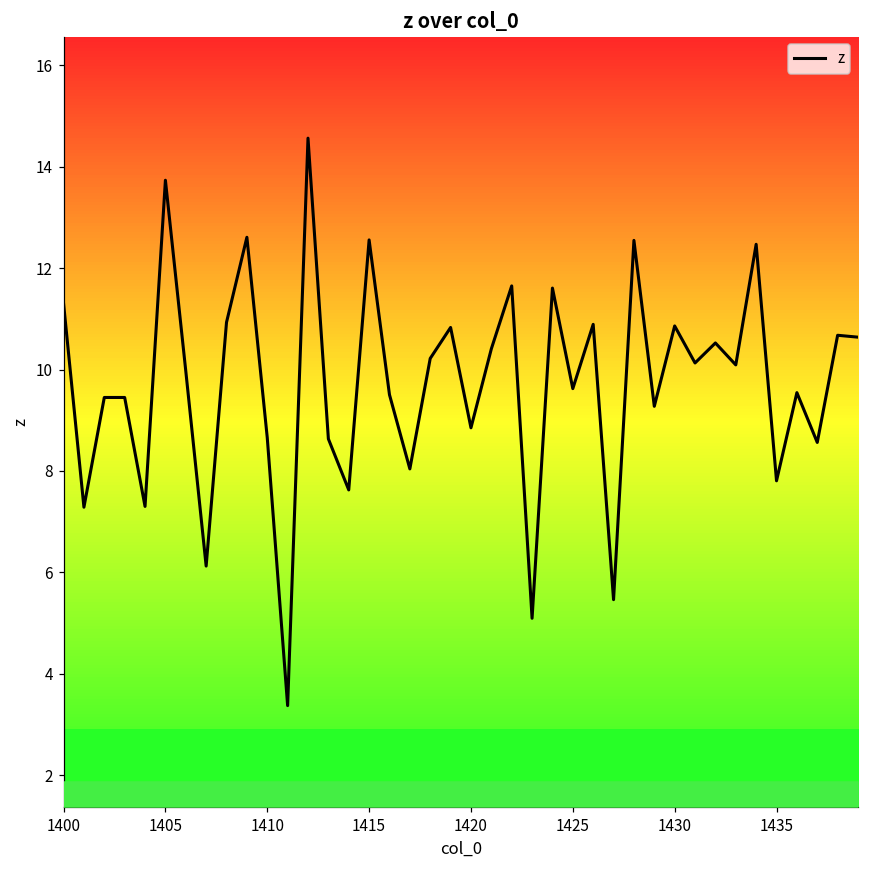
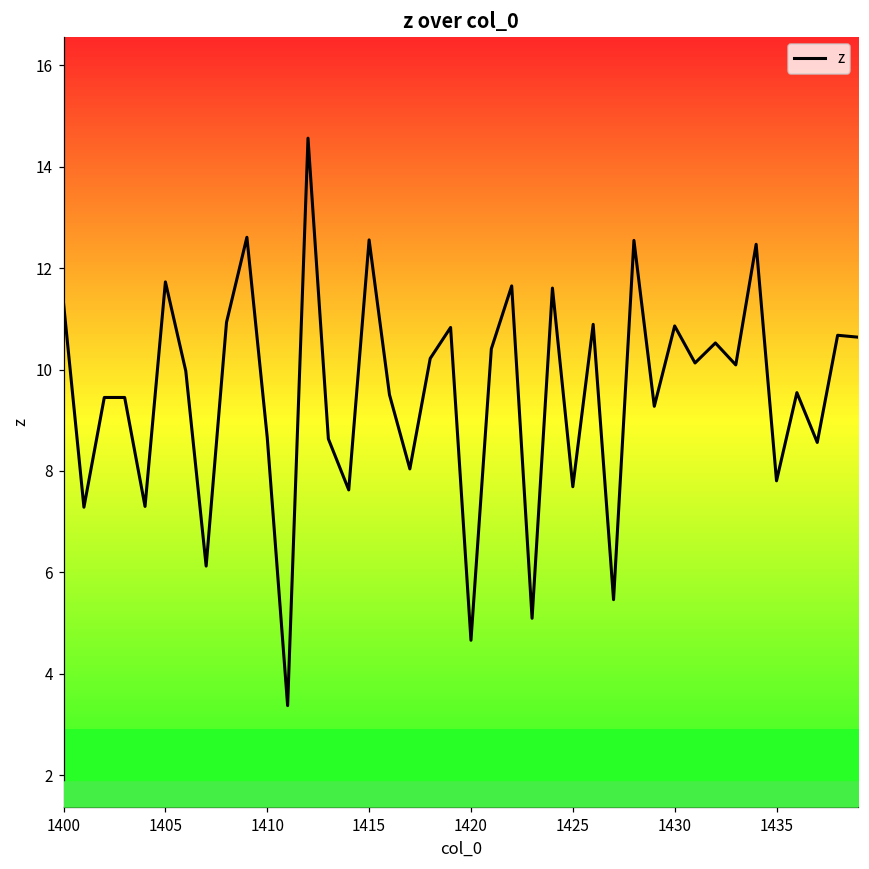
z, 1405: 13.7 -> 11.7
z, 1420: 8.9 -> 4.7
z, 1425: 9.6 -> 7.7
